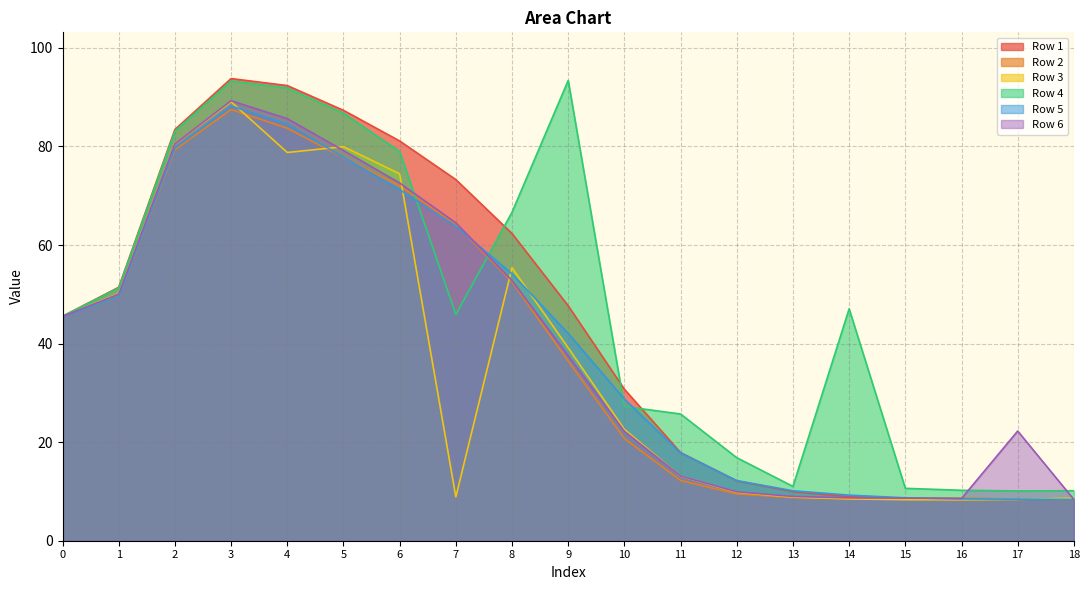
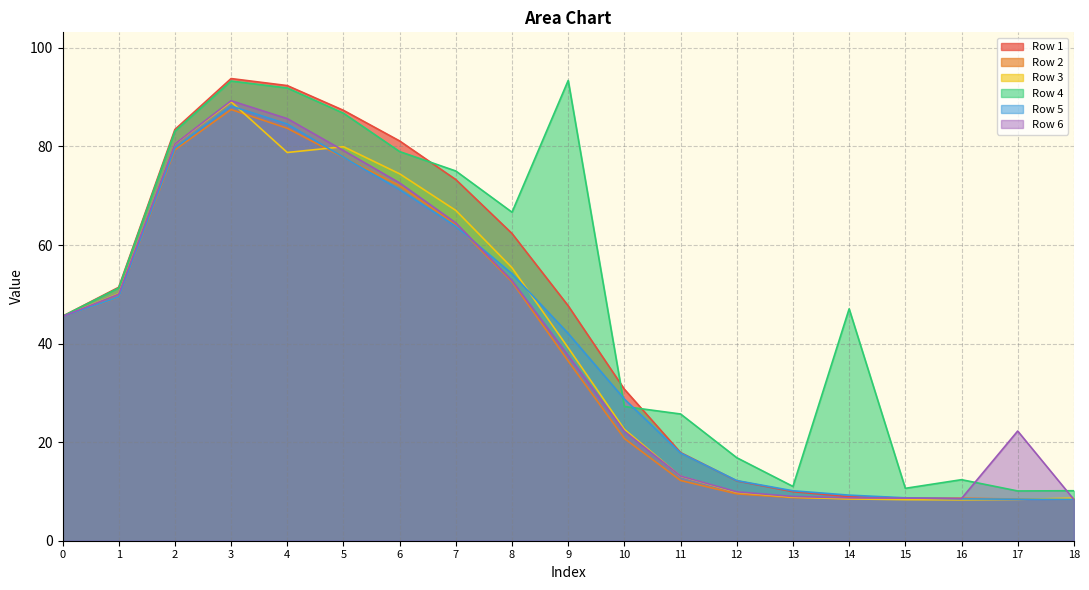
Row 3, 7: 9 -> 67
Row 4, 7: 46 -> 75
Row 4, 16: 10 -> 12
